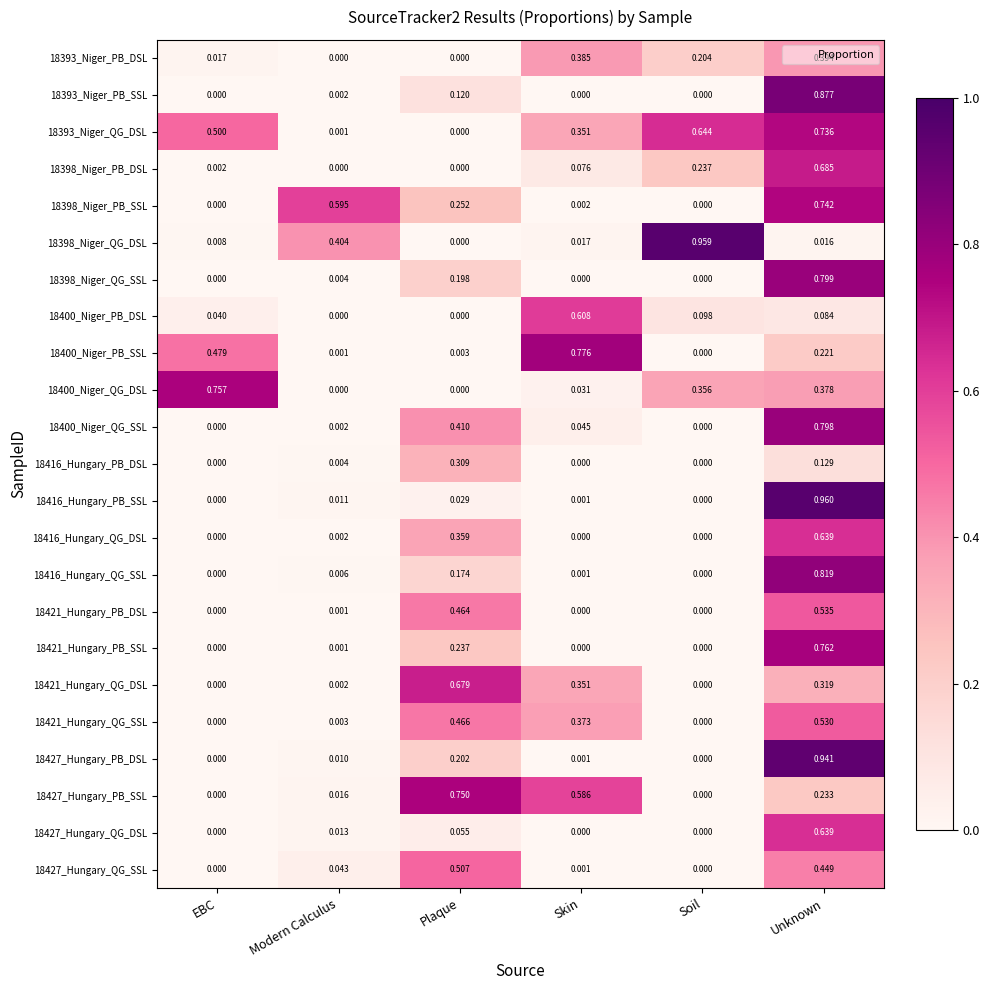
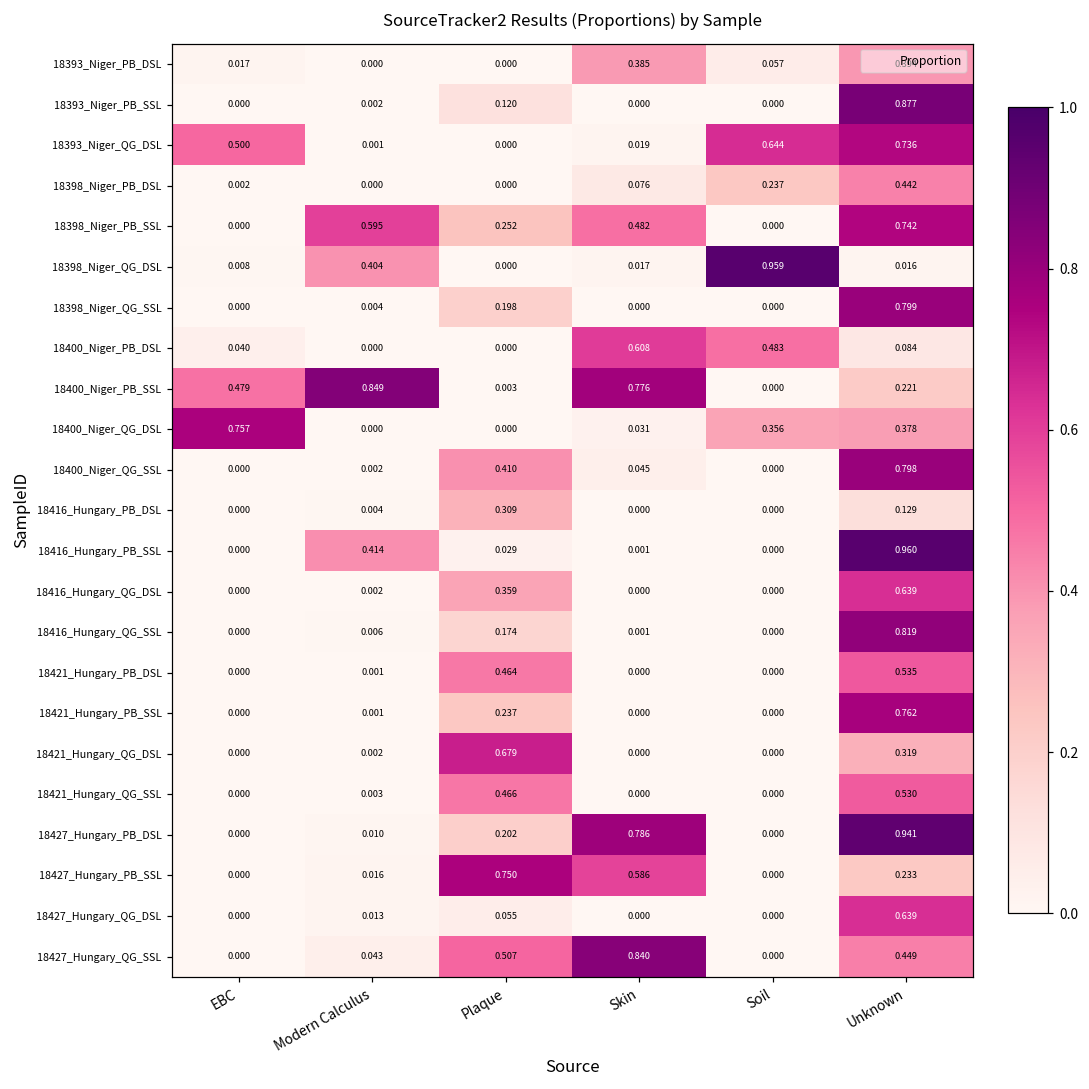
18393_Niger_PB_DSL, Soil: 0.204 -> 0.057
18393_Niger_QG_DSL, Skin: 0.351 -> 0.019
18398_Niger_PB_DSL, Unknown: 0.685 -> 0.442
18398_Niger_PB_SSL, Skin: 0.002 -> 0.482
18400_Niger_PB_DSL, Soil: 0.098 -> 0.483
18400_Niger_PB_SSL, Modern Calculus: 0.001 -> 0.849
18416_Hungary_PB_SSL, Modern Calculus: 0.011 -> 0.414
18421_Hungary_QG_DSL, Skin: 0.351 -> 0.000
18421_Hungary_QG_SSL, Skin: 0.373 -> 0.000
18427_Hungary_PB_DSL, Skin: 0.001 -> 0.786
18427_Hungary_QG_SSL, Skin: 0.001 -> 0.840
